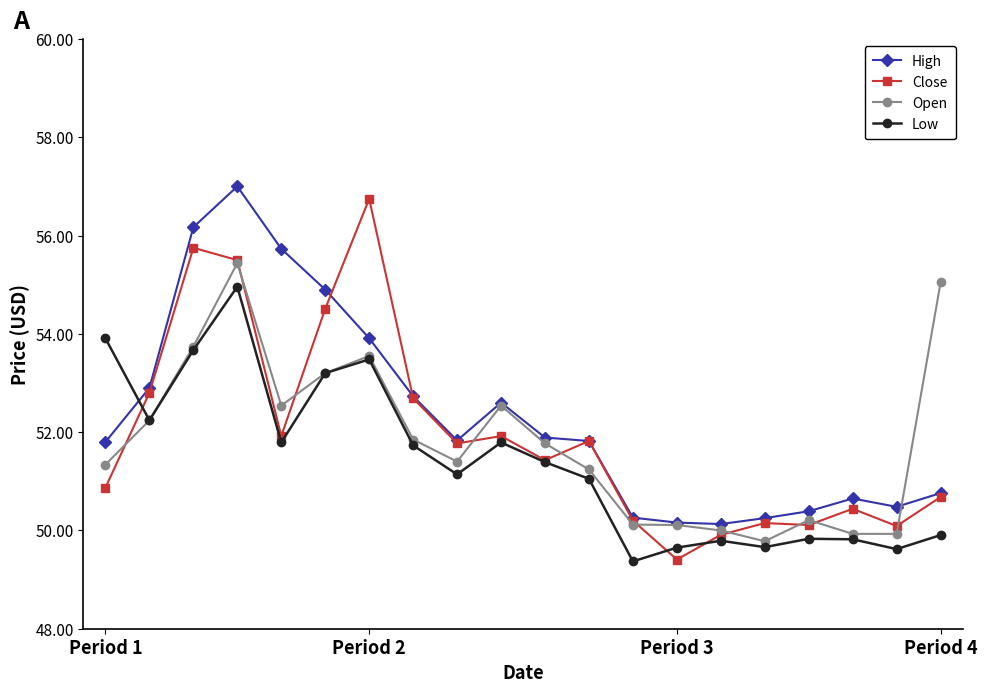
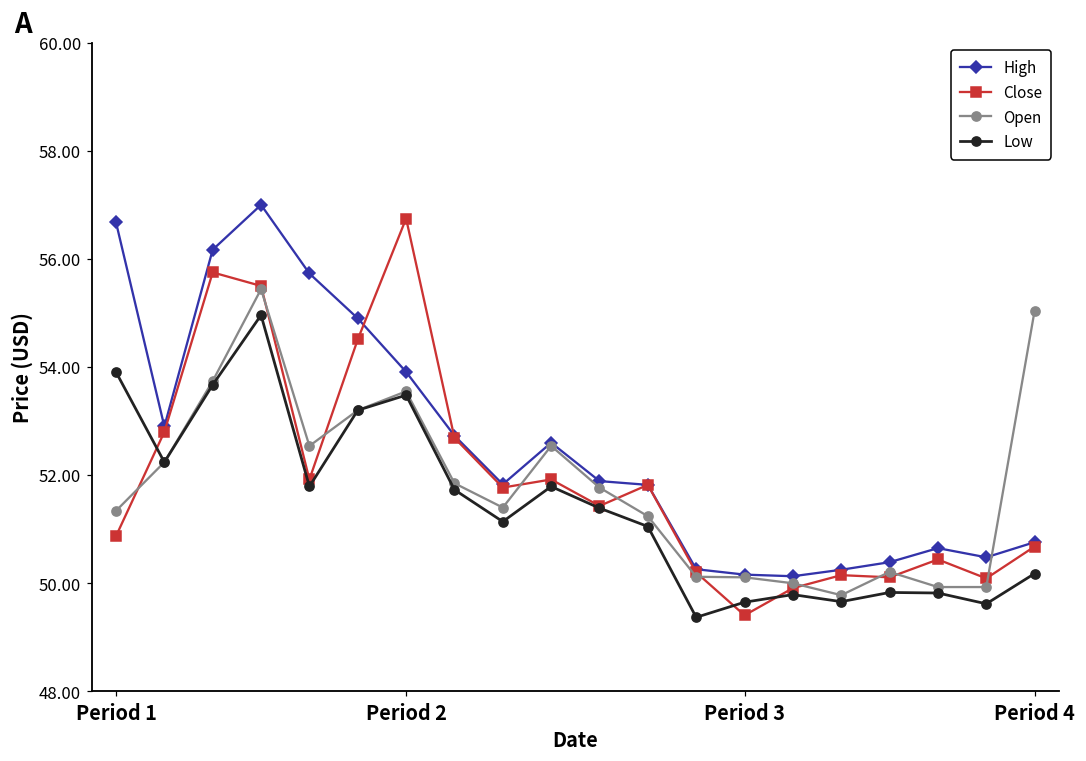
High, Period 1: 51.8 -> 56.7
Low, Period 4: 49.9 -> 50.2
